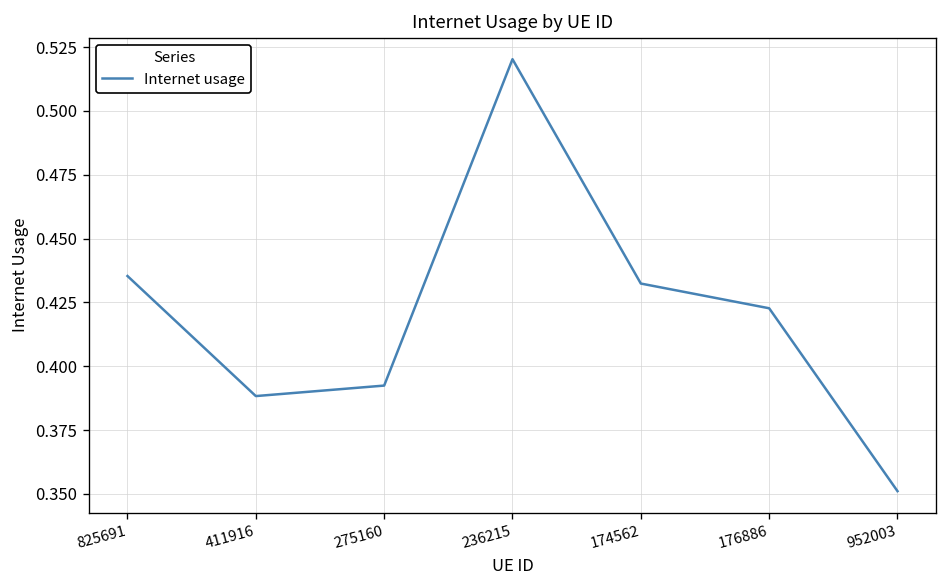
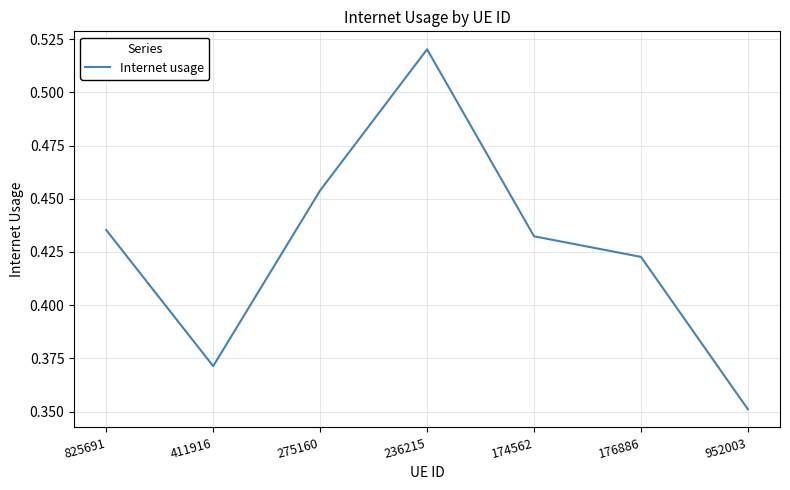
411916: 0.388 -> 0.371
275160: 0.392 -> 0.454
